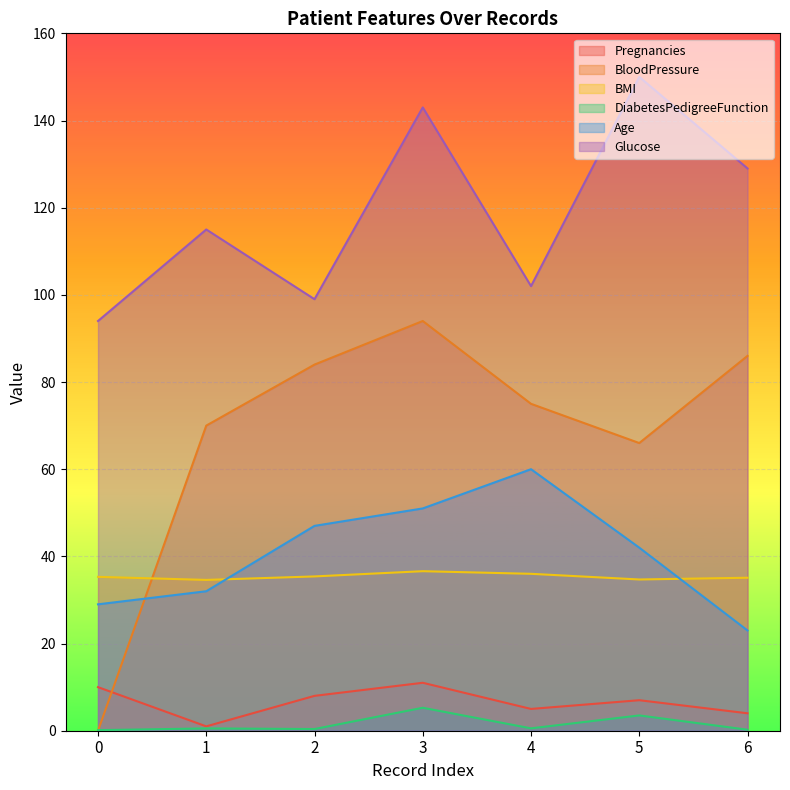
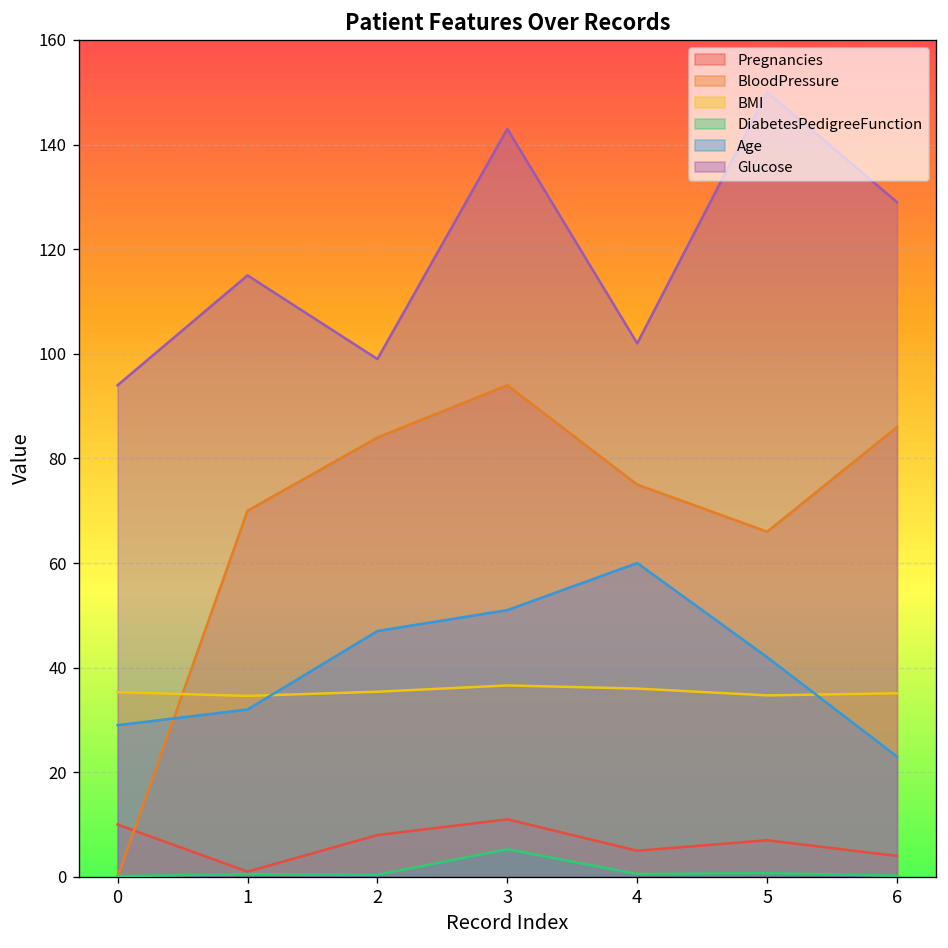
DiabetesPedigreeFunction, 5: 4 -> 1
